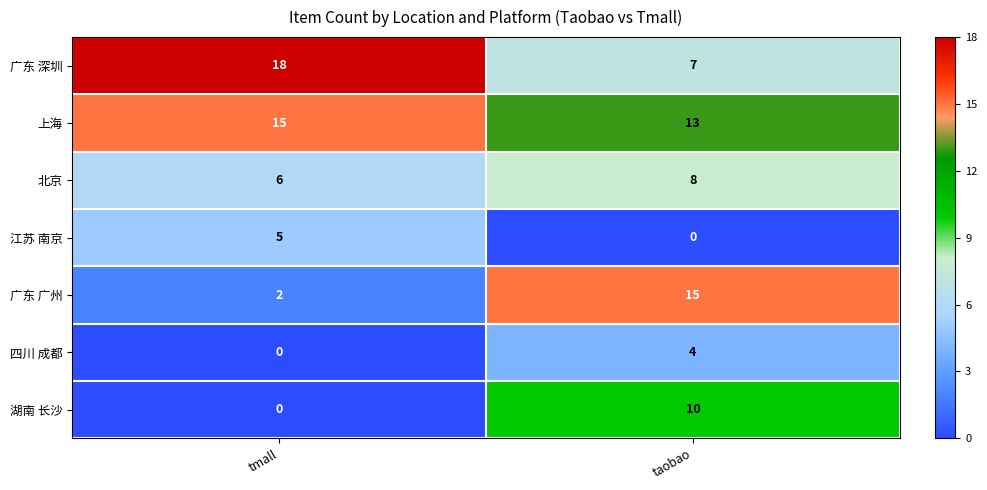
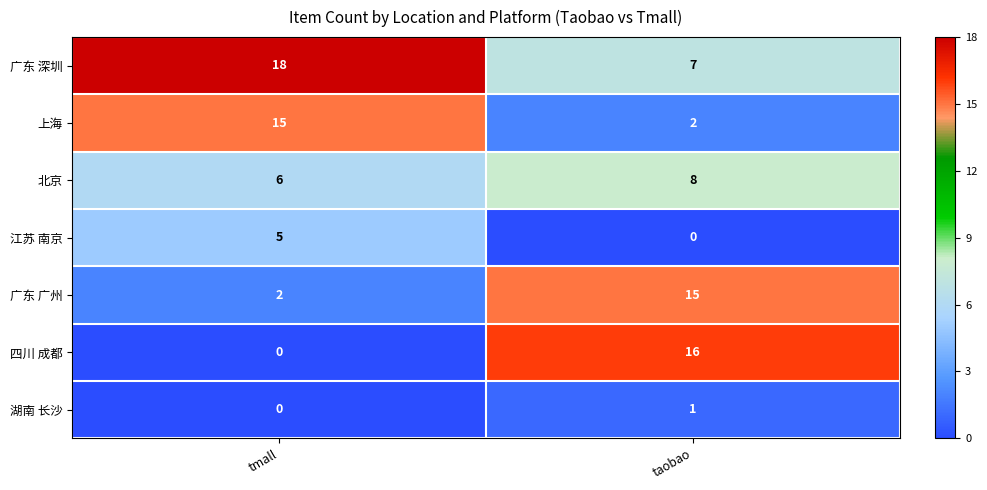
上海, taobao: 13 -> 2
四川 成都, taobao: 4 -> 16
湖南 长沙, taobao: 10 -> 1
